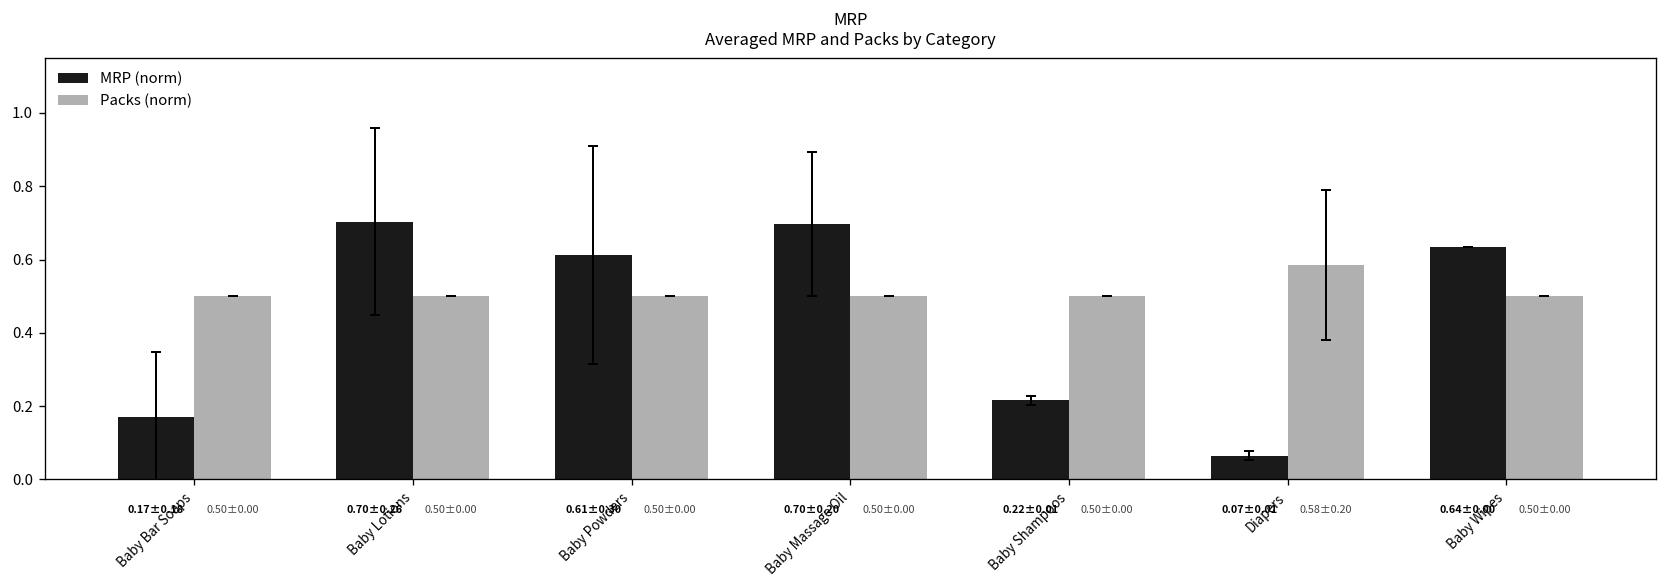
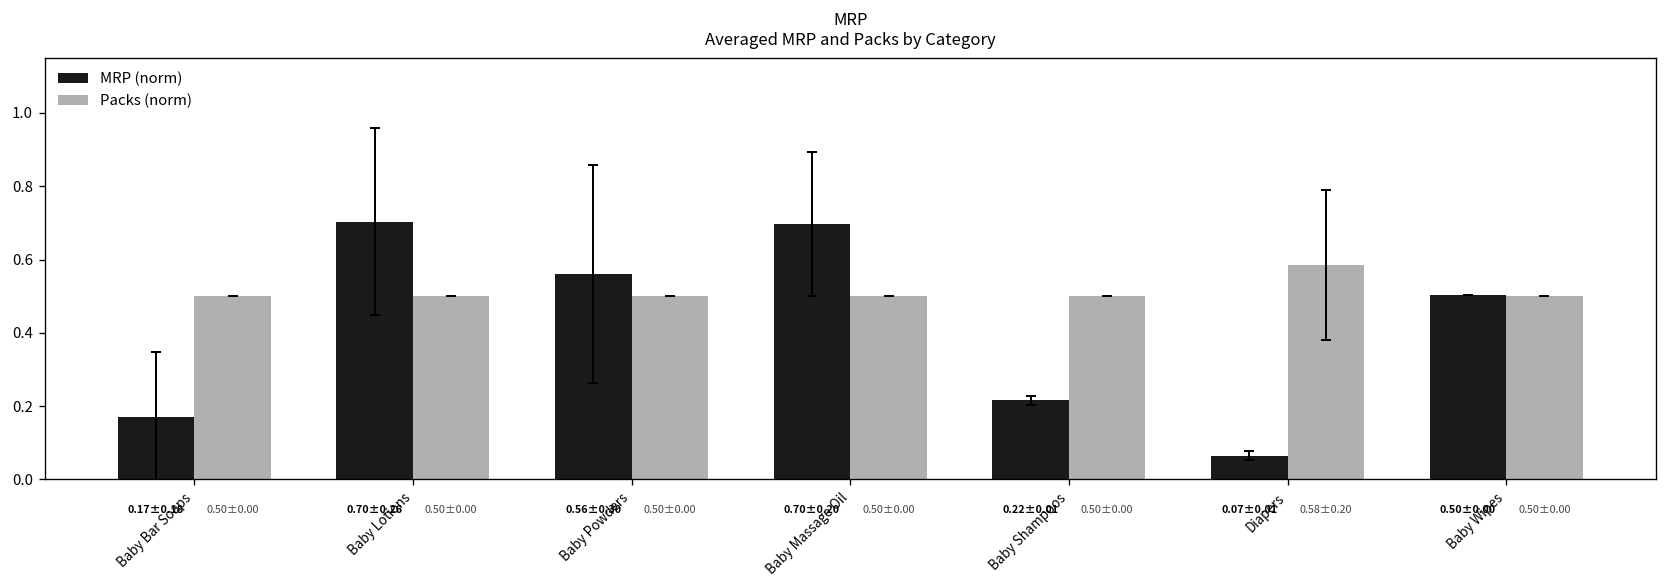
MRP (norm), Baby Powders: 0.61±0.30 -> 0.56±0.30
MRP (norm), Baby Wipes: 0.64±0.00 -> 0.50±0.00
